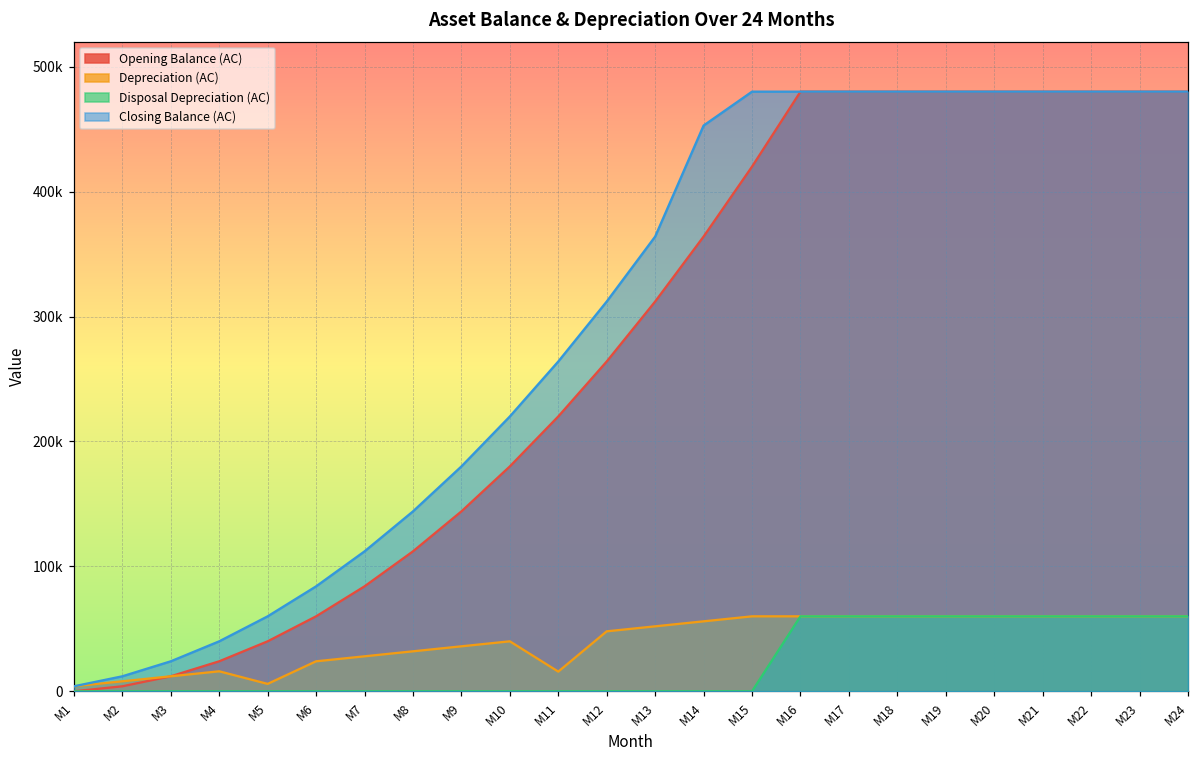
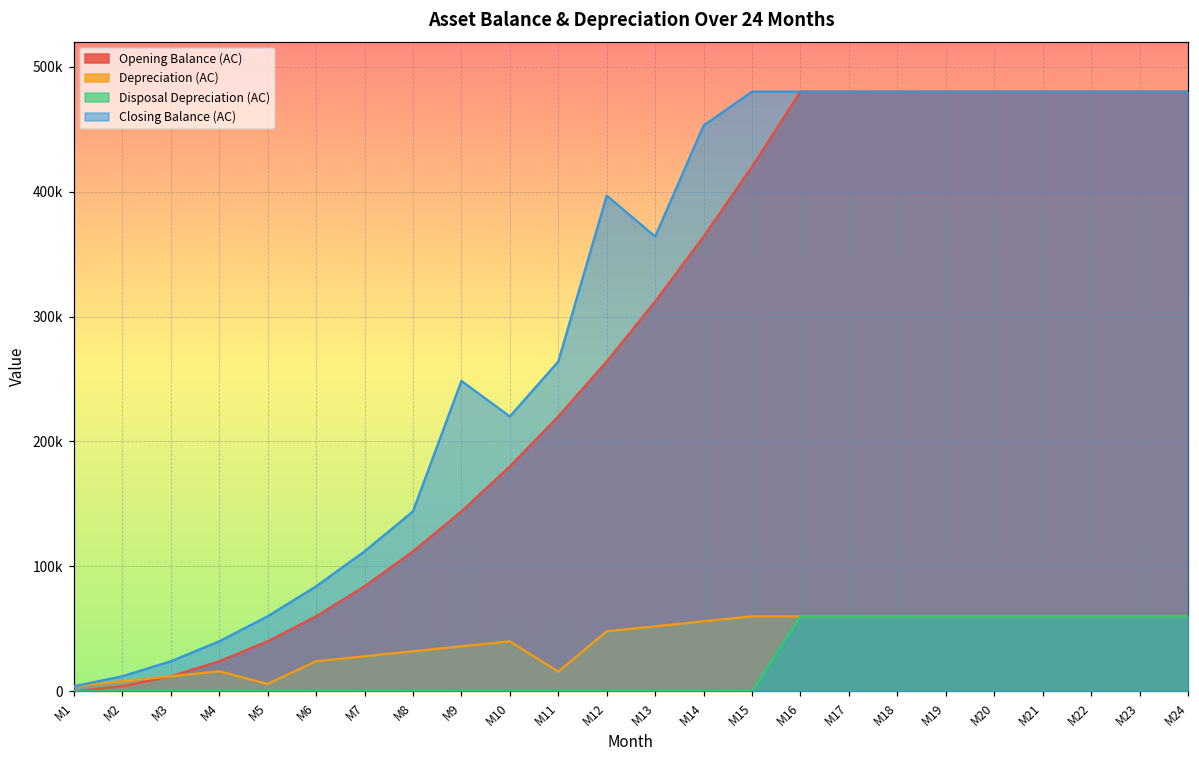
Closing Balance (AC), M9: 180000 -> 248000
Closing Balance (AC), M12: 312000 -> 397000
